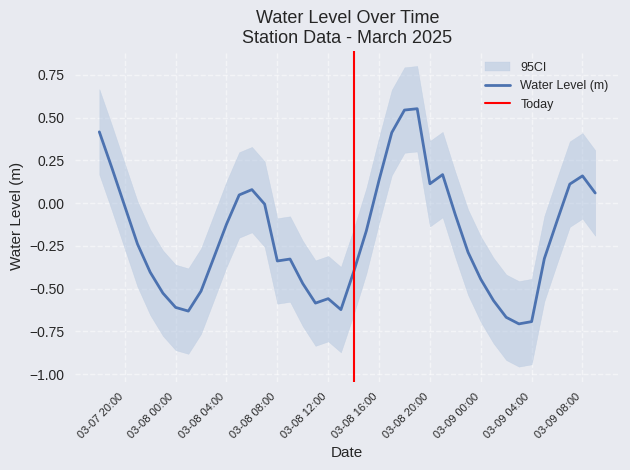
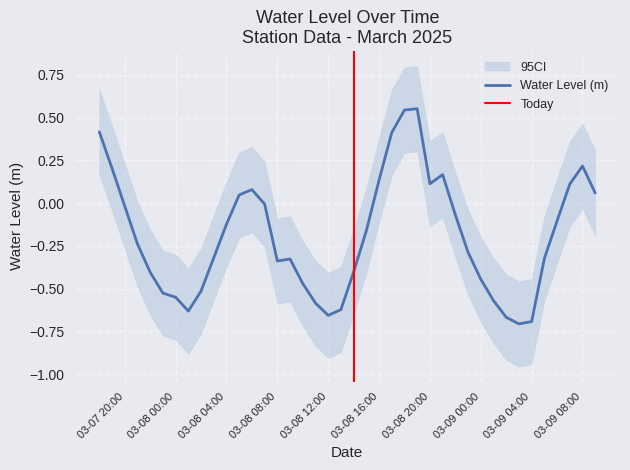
Water Level (m), 03-08 00:00: -0.61 -> -0.55
Water Level (m), 03-08 12:00: -0.56 -> -0.66
Water Level (m), 03-09 08:00: 0.16 -> 0.22
